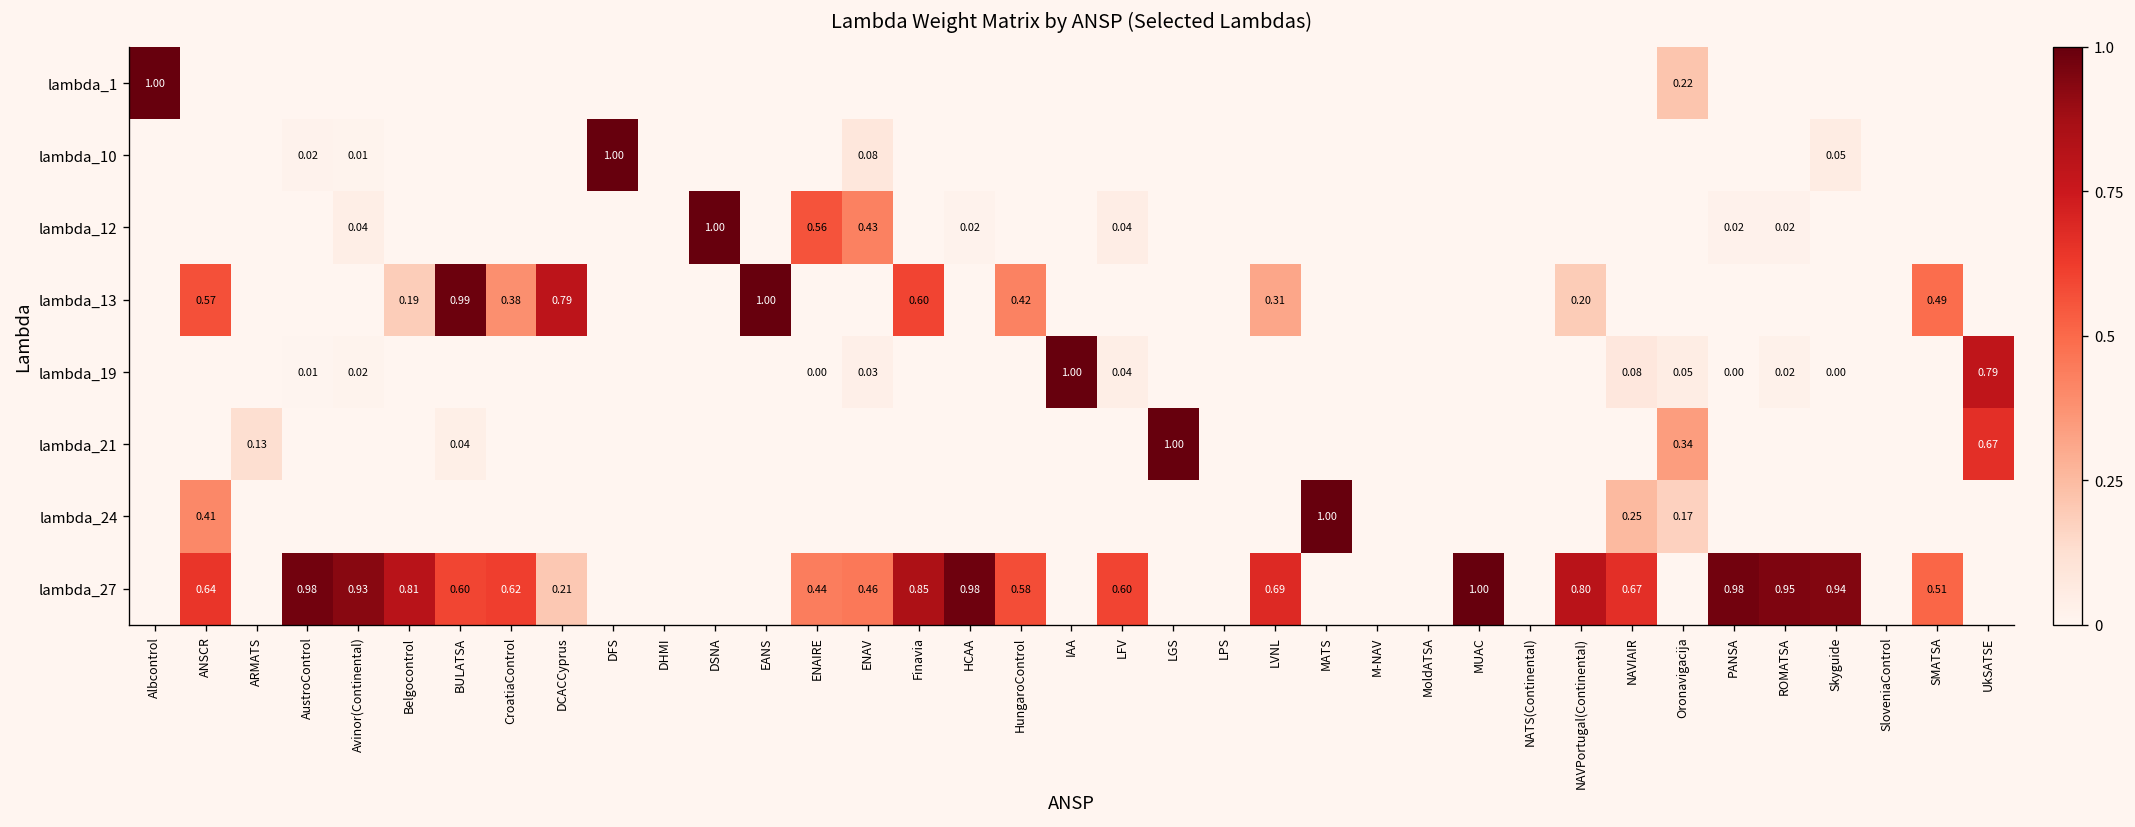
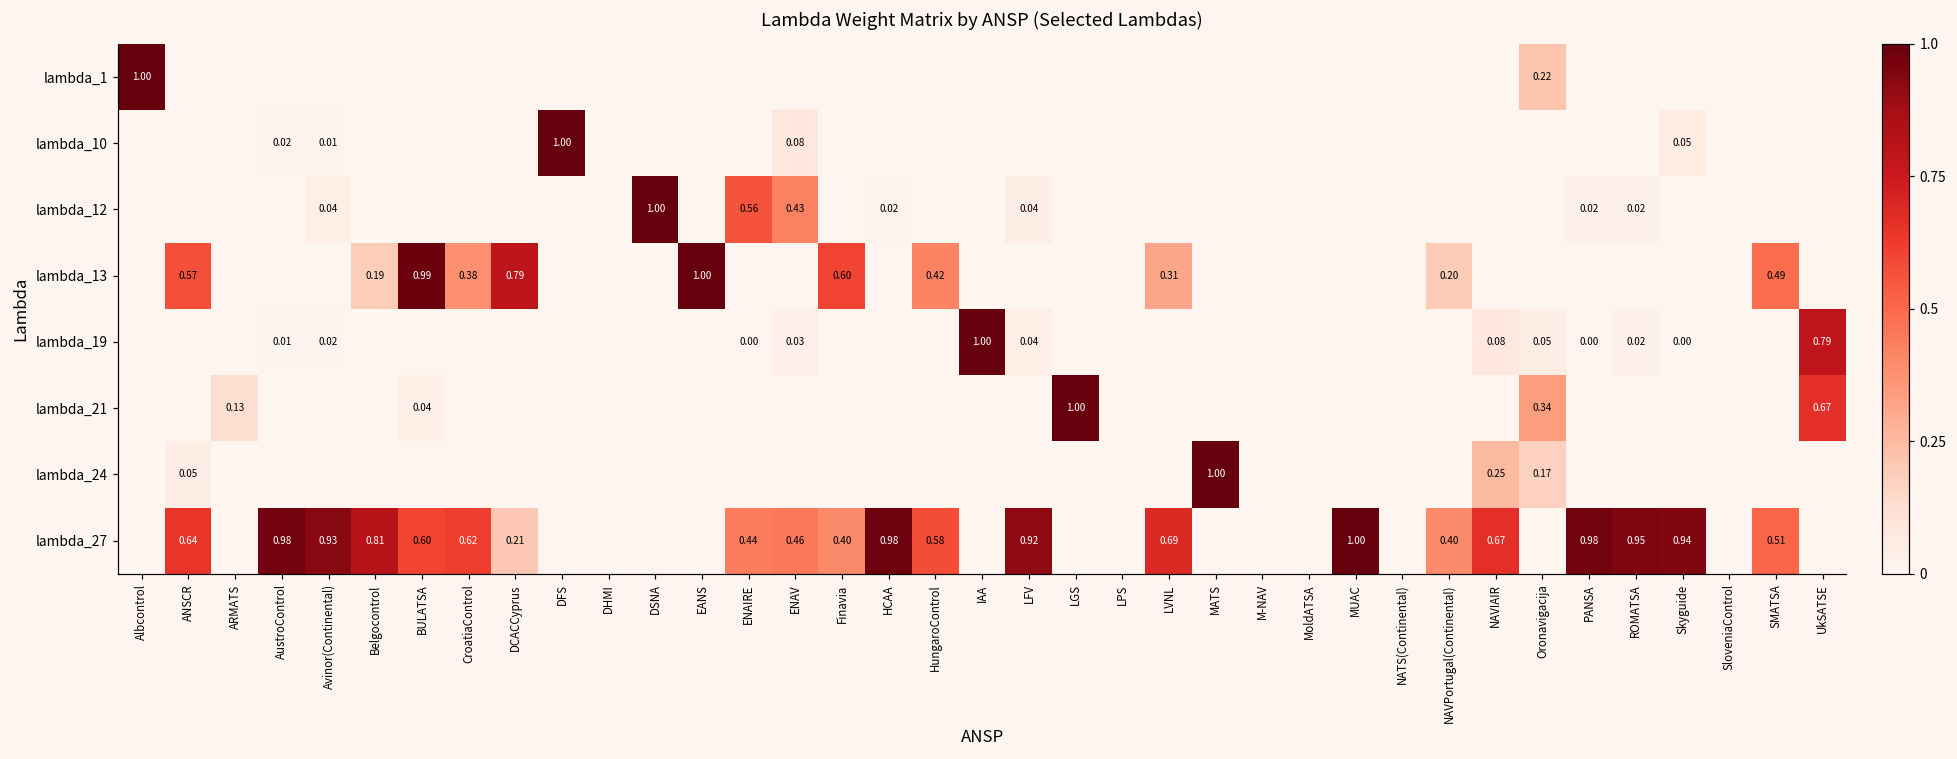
lambda_24, ANSCR: 0.41 -> 0.05
lambda_27, Finavia: 0.85 -> 0.40
lambda_27, LFV: 0.60 -> 0.92
lambda_27, NAVPortugal(Continental): 0.80 -> 0.40
